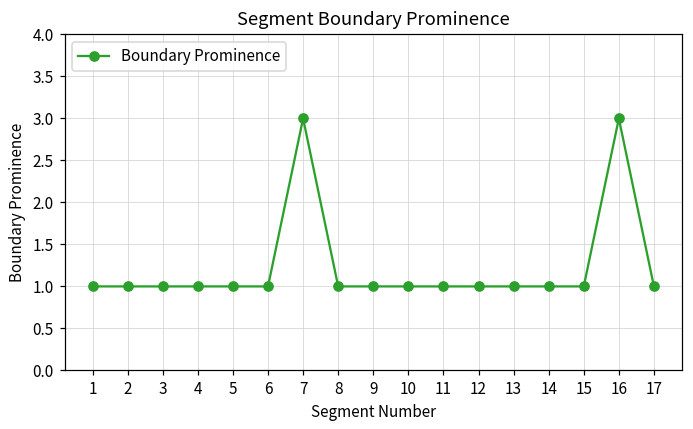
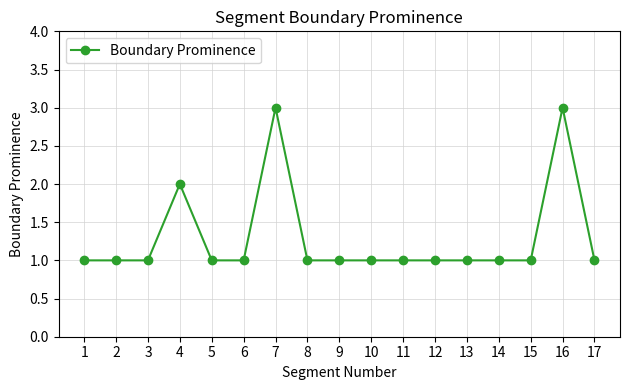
4: 1 -> 2
